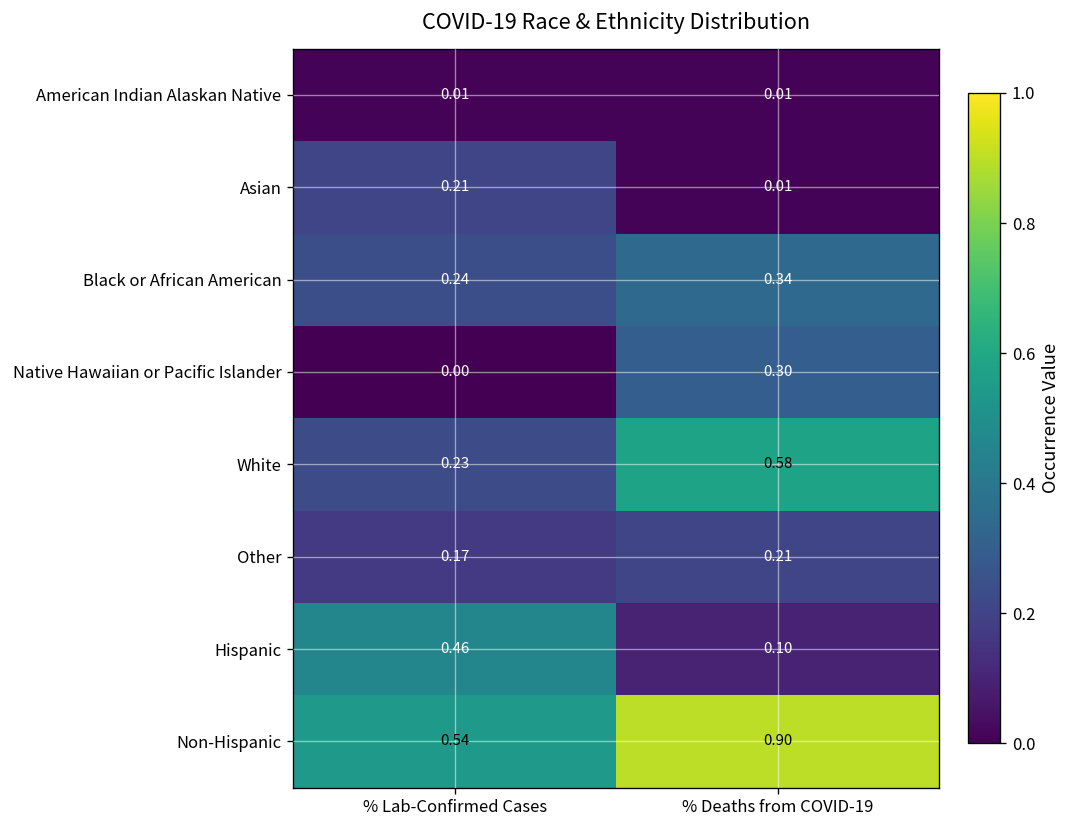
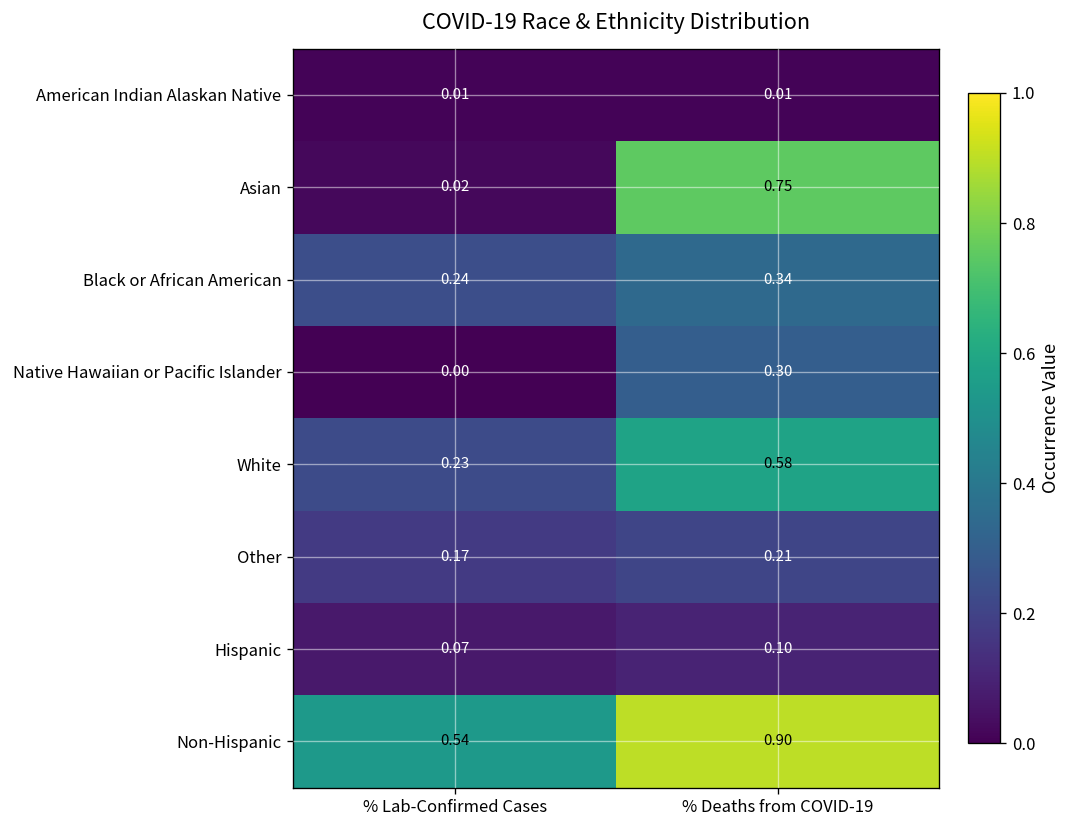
Asian, % Lab-Confirmed Cases: 0.21 -> 0.02
Asian, % Deaths from COVID-19: 0.01 -> 0.75
Hispanic, % Lab-Confirmed Cases: 0.46 -> 0.07
